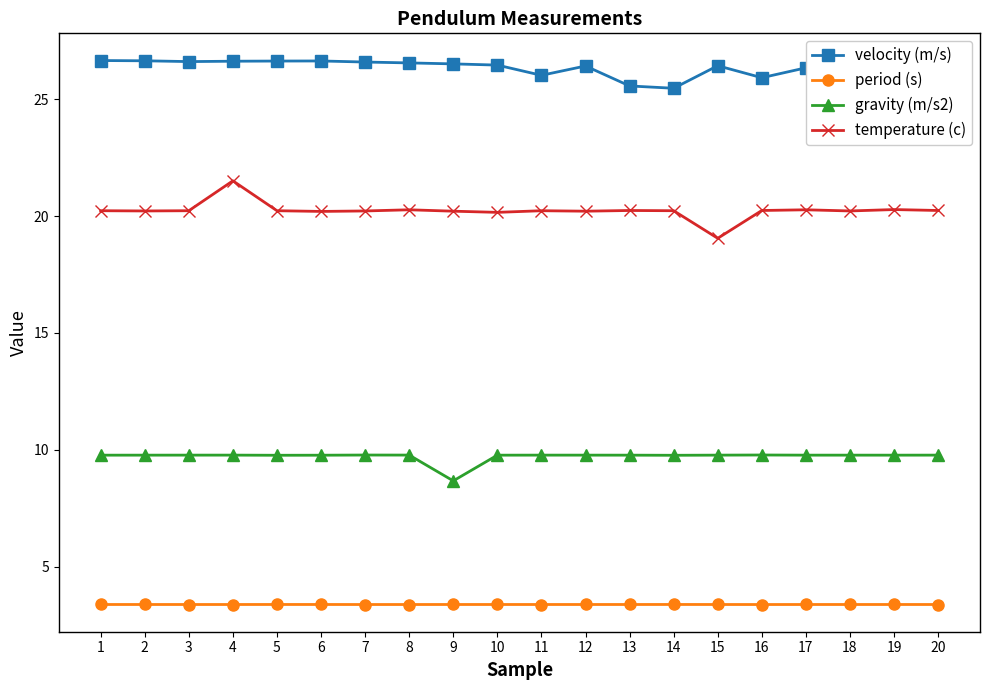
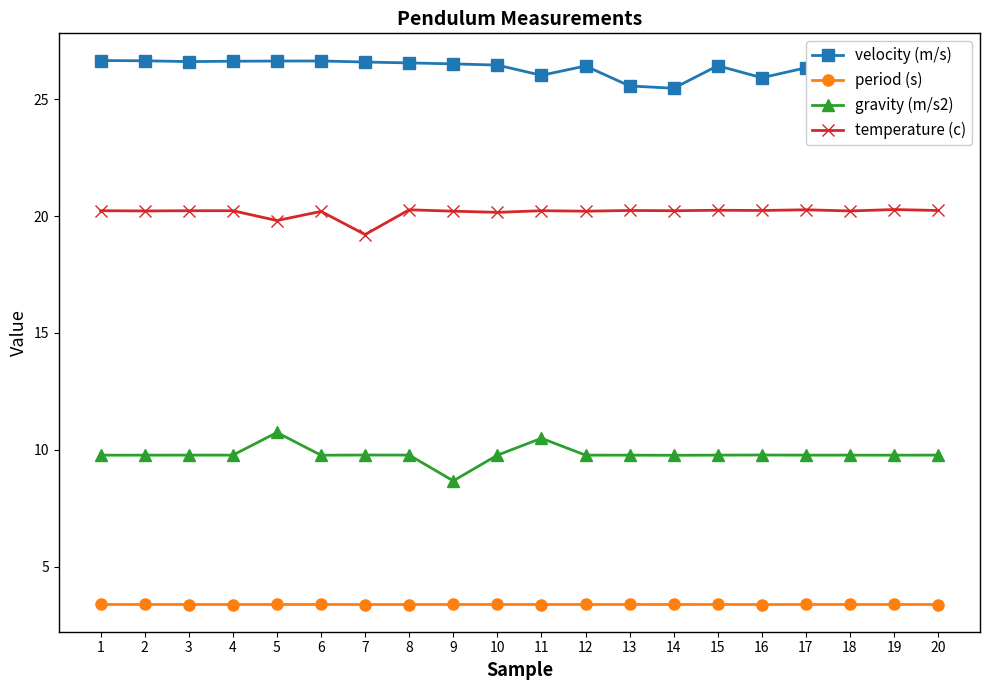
temperature (c), 4: 21.5 -> 20.2
gravity (m/s2), 5: 9.8 -> 10.7
temperature (c), 5: 20.2 -> 19.8
temperature (c), 7: 20.2 -> 19.2
gravity (m/s2), 11: 9.8 -> 10.5
temperature (c), 15: 19.1 -> 20.3
